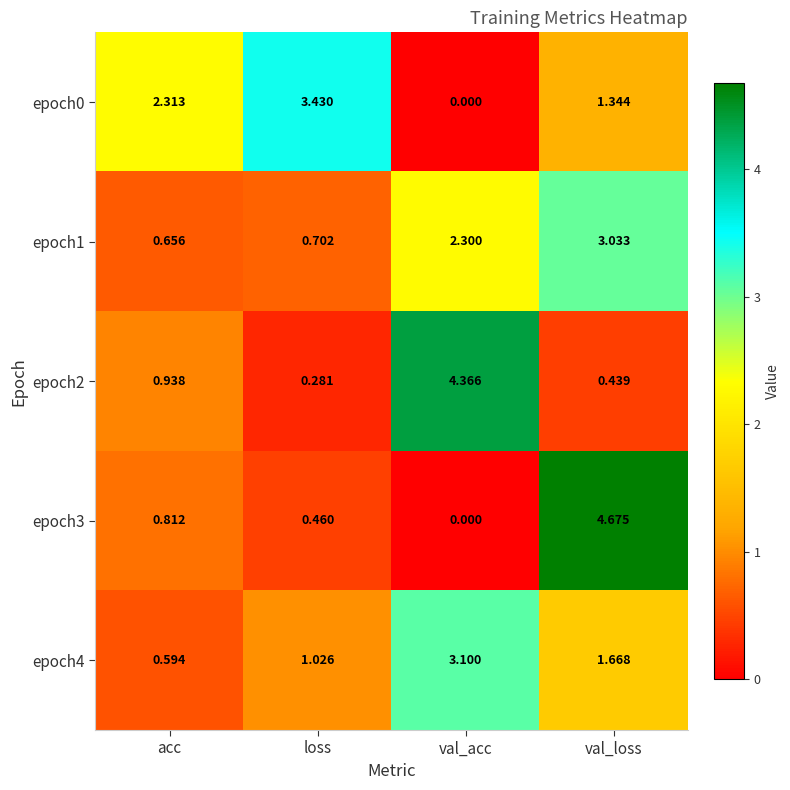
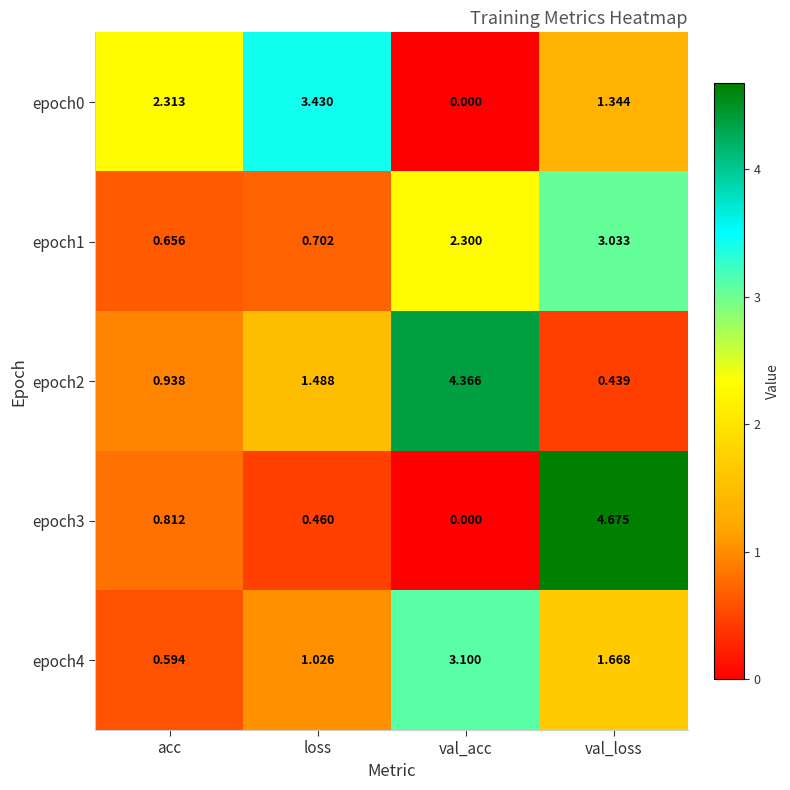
epoch2, loss: 0.281 -> 1.488
